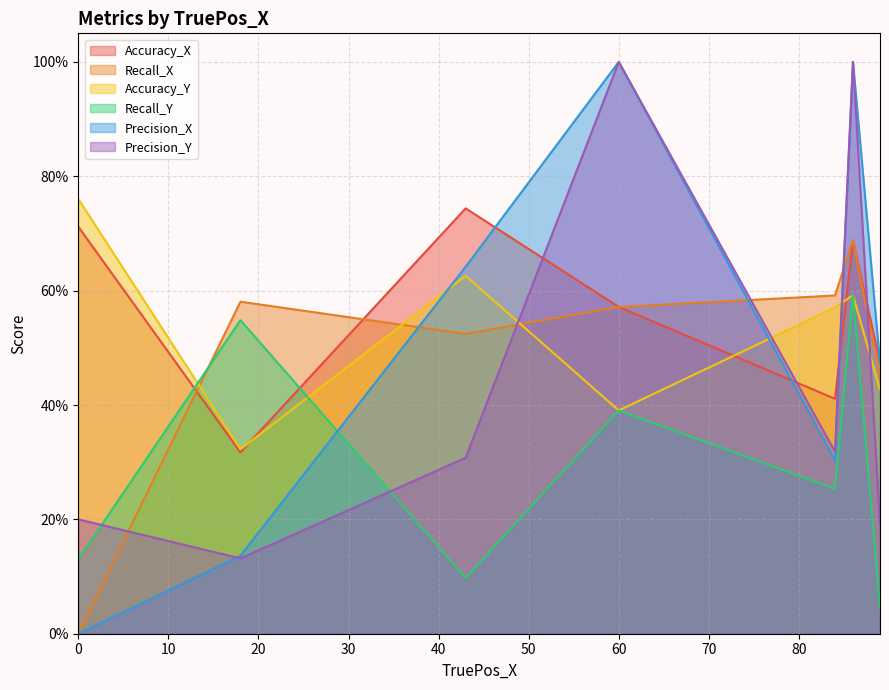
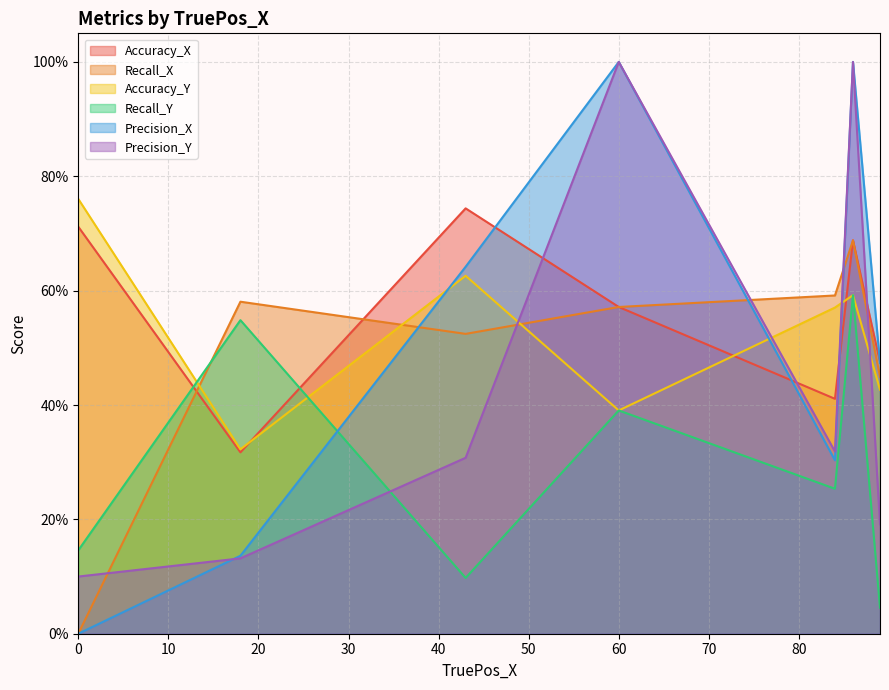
Recall_Y, 0: 13% -> 15%
Precision_Y, 0: 20% -> 10%
